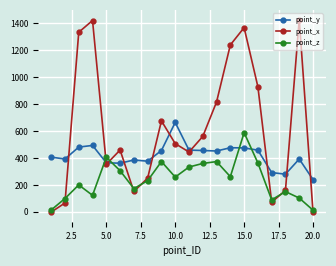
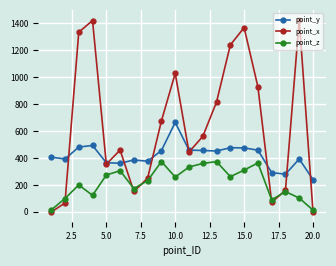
point_z, 5.0: 410 -> 270
point_x, 10.0: 510 -> 1030
point_z, 15.0: 590 -> 310
